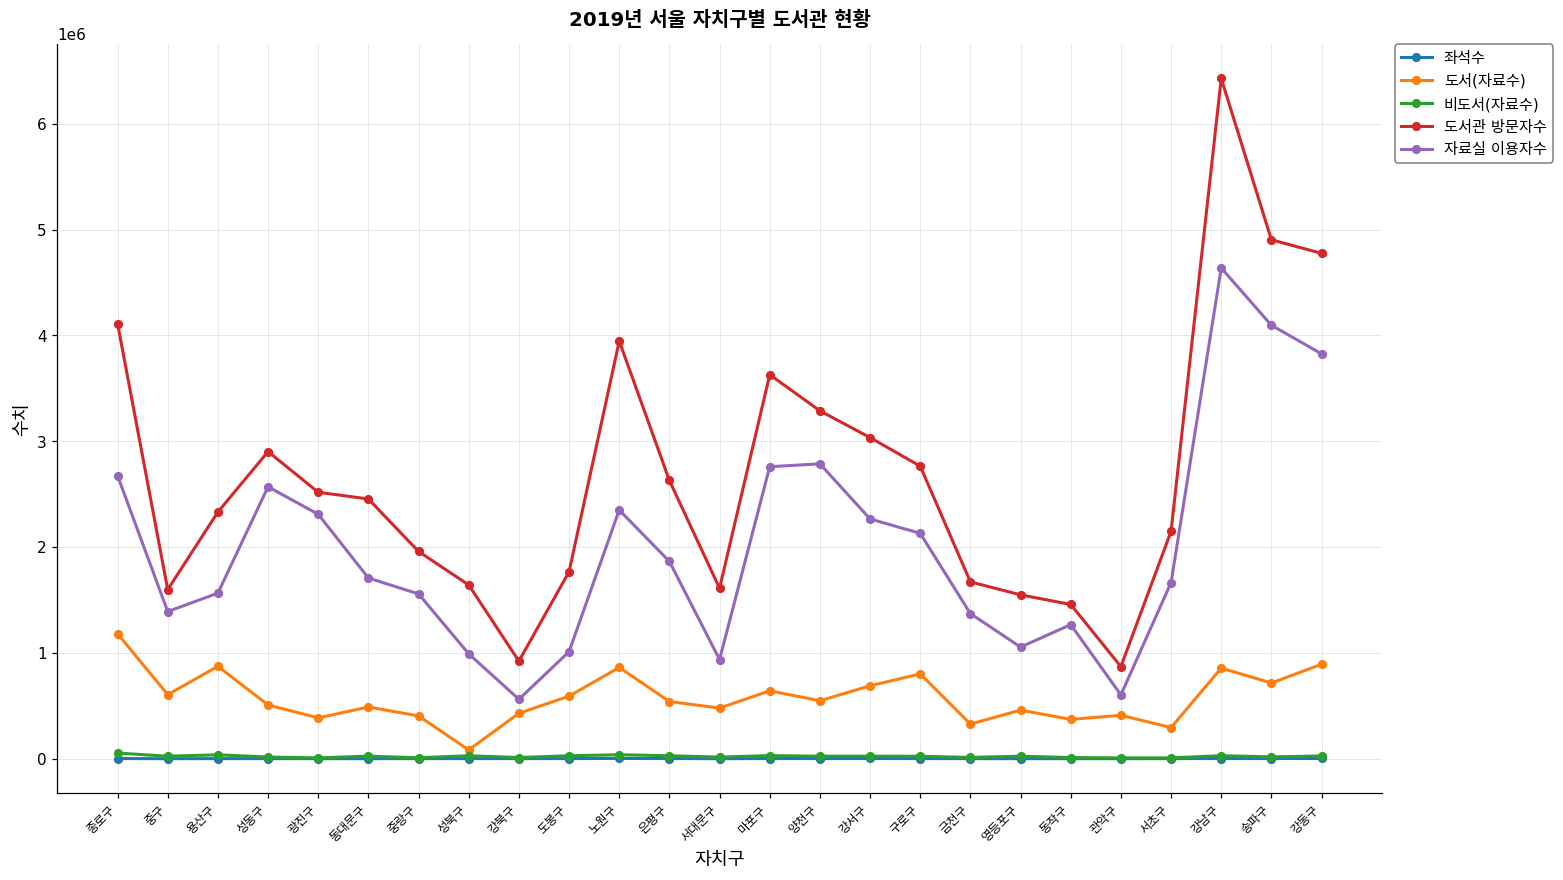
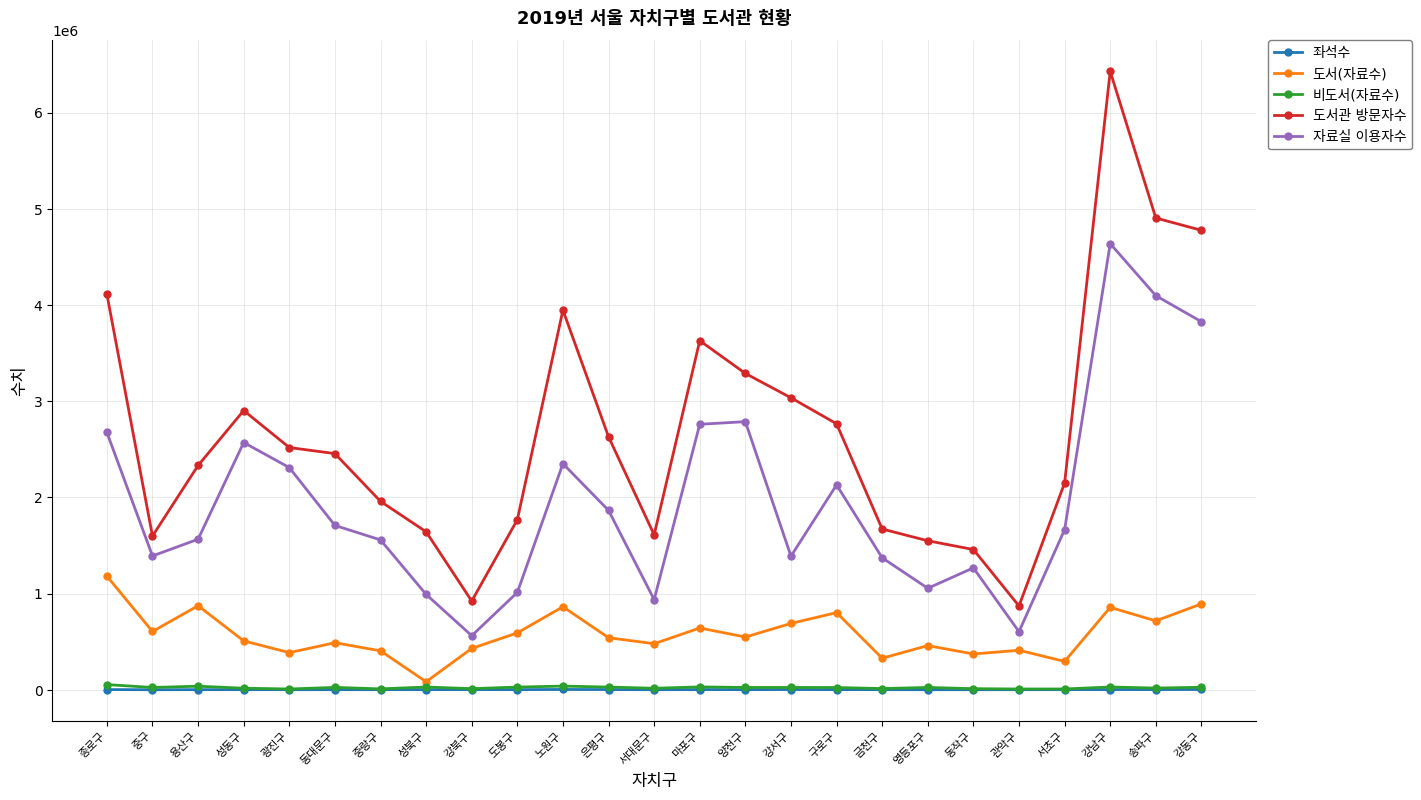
자료실 이용자수, 강서구: 2300000 -> 1400000
